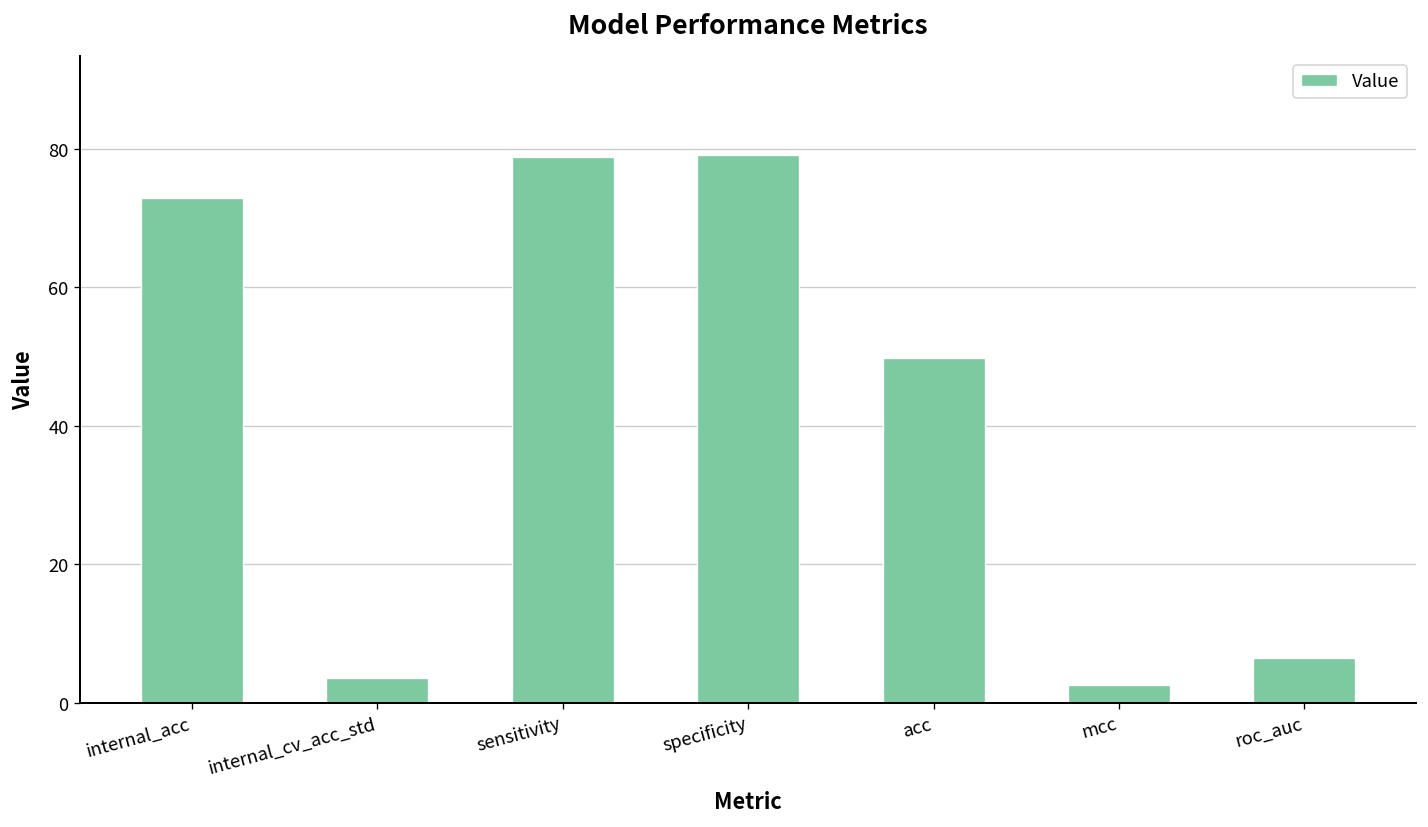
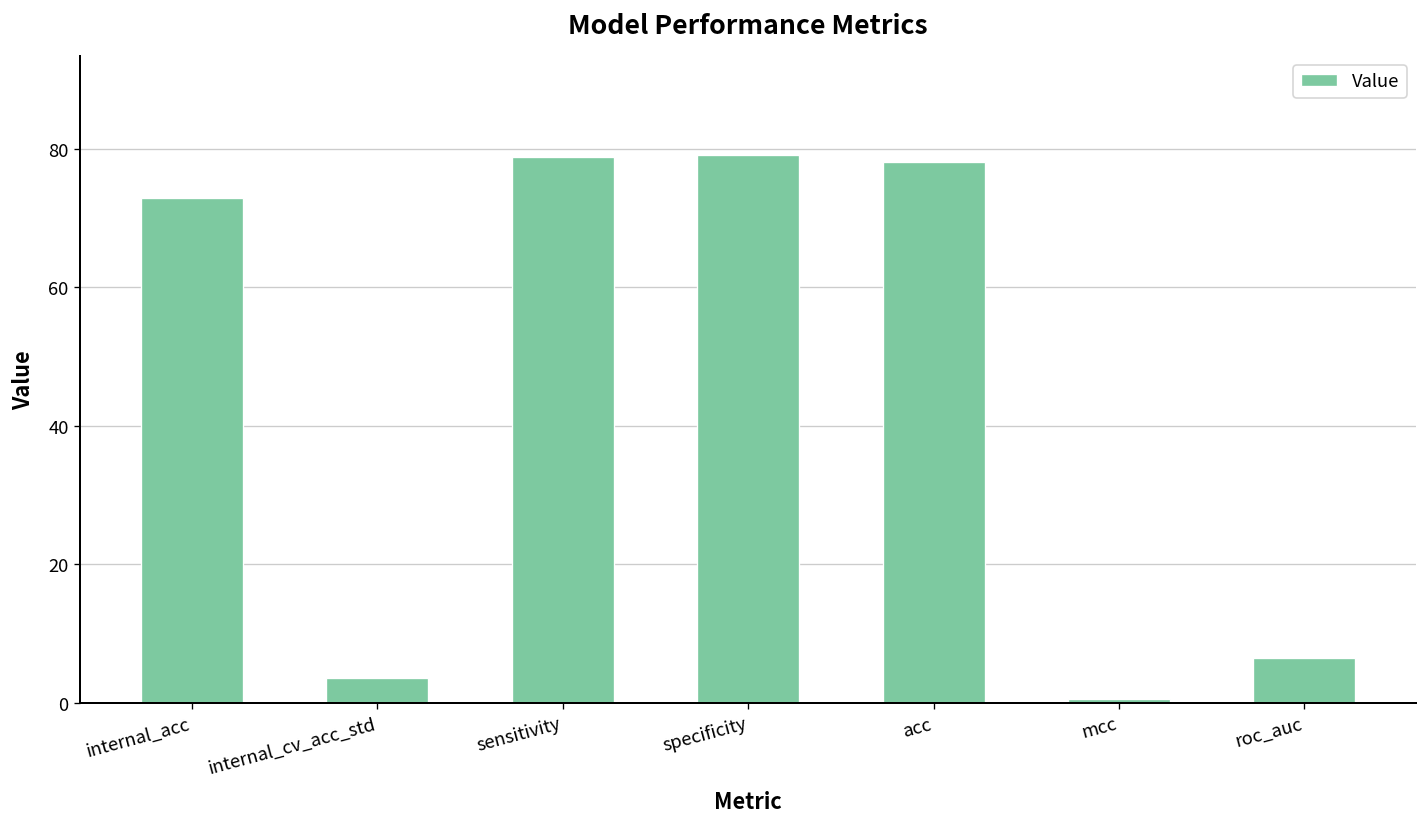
acc: 50 -> 78
mcc: 3 -> 1
